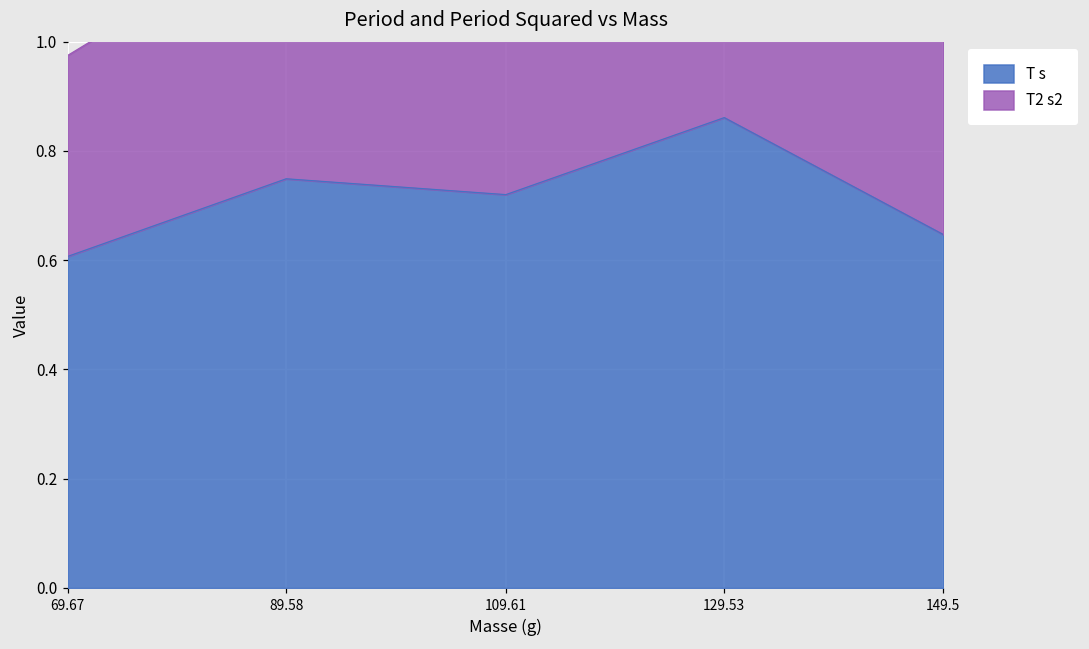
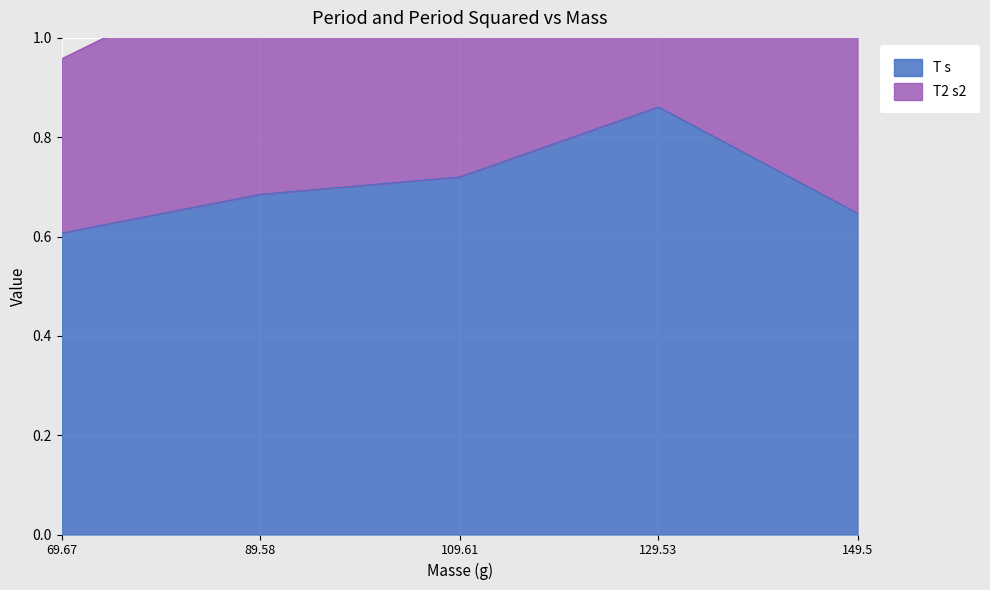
T2 s2, 69.67: 0.37 -> 0.35
T s, 89.58: 0.75 -> 0.69
